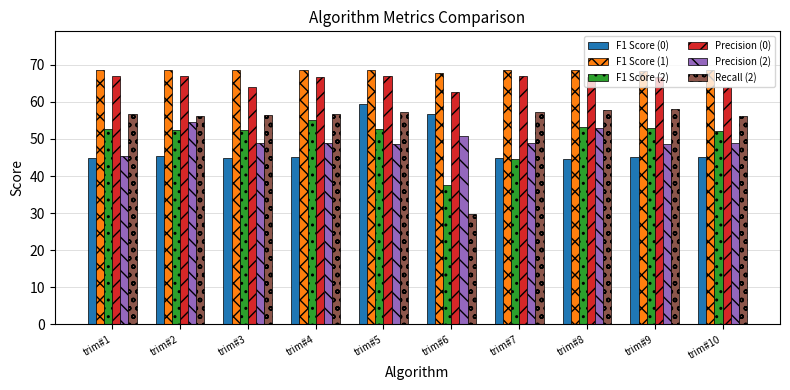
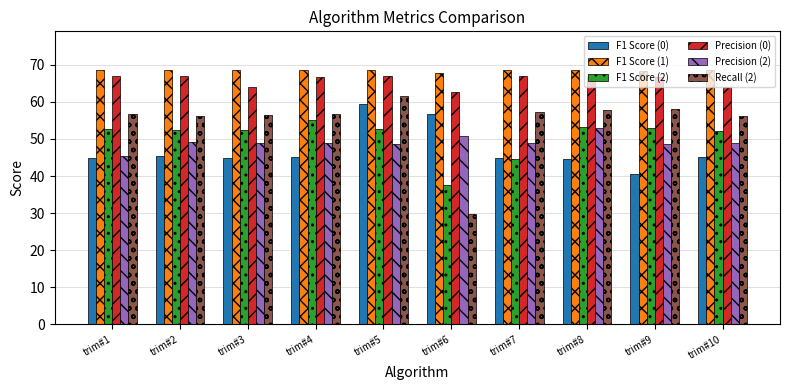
Precision (2), trim#2: 54 -> 49
Recall (2), trim#5: 57 -> 62
F1 Score (0), trim#9: 45 -> 40
